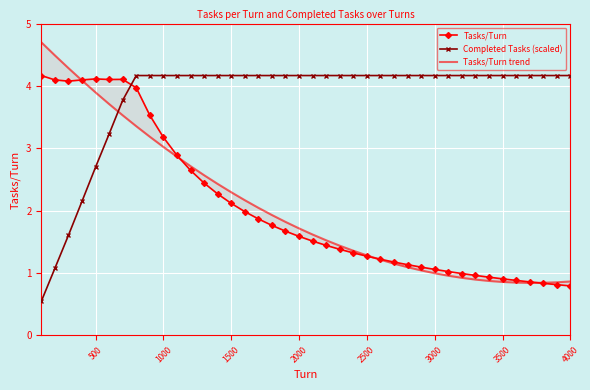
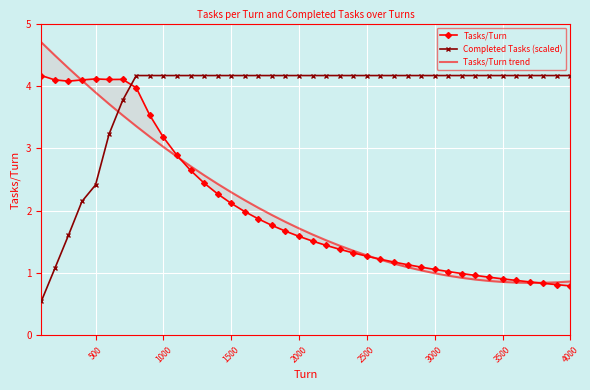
Completed Tasks (scaled), 500: 2.7 -> 2.4
